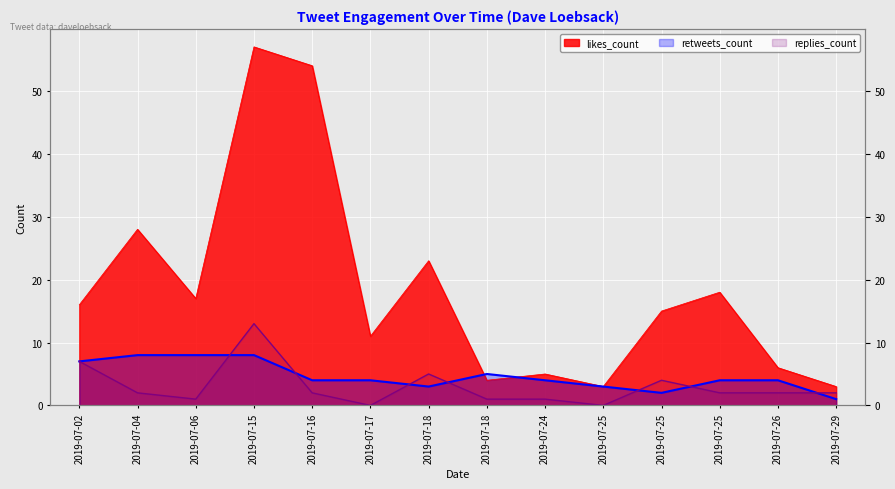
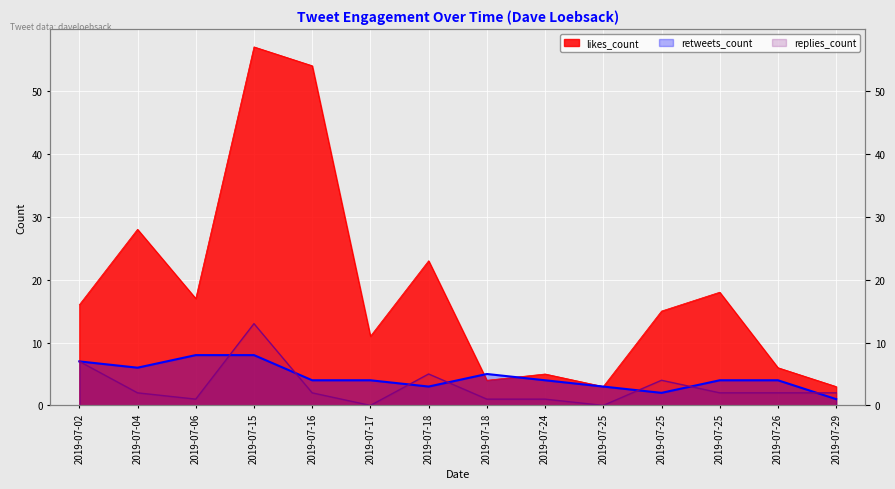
retweets_count, 2019-07-04: 8 -> 6
